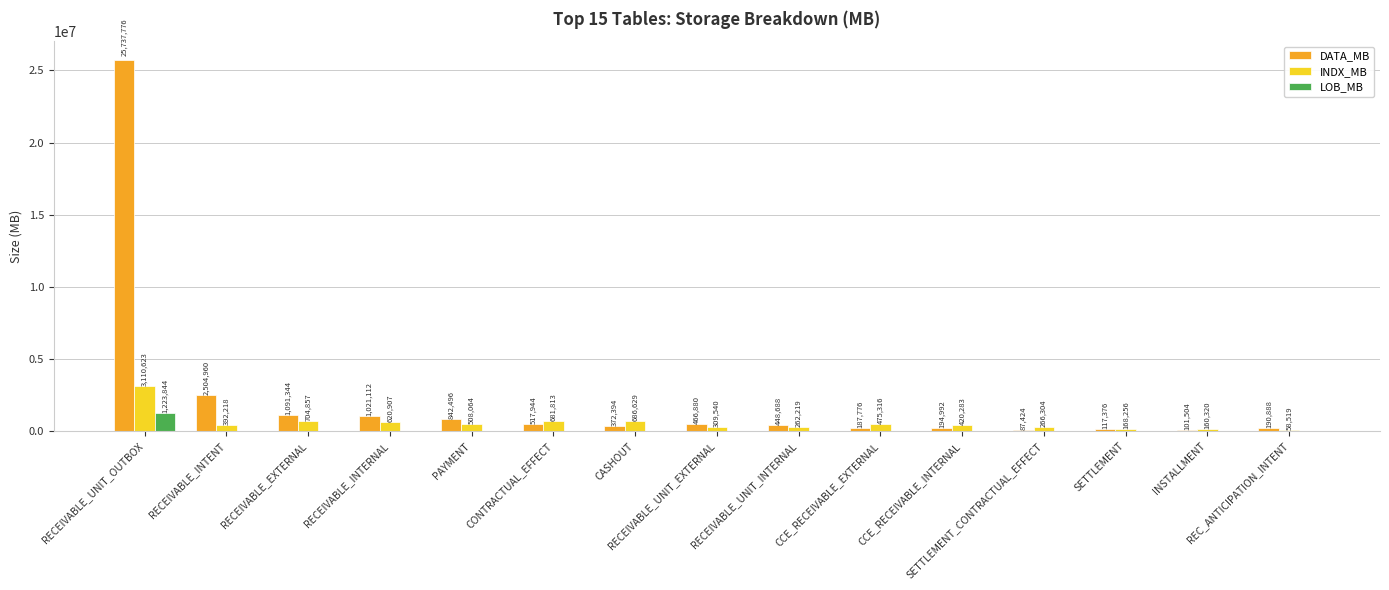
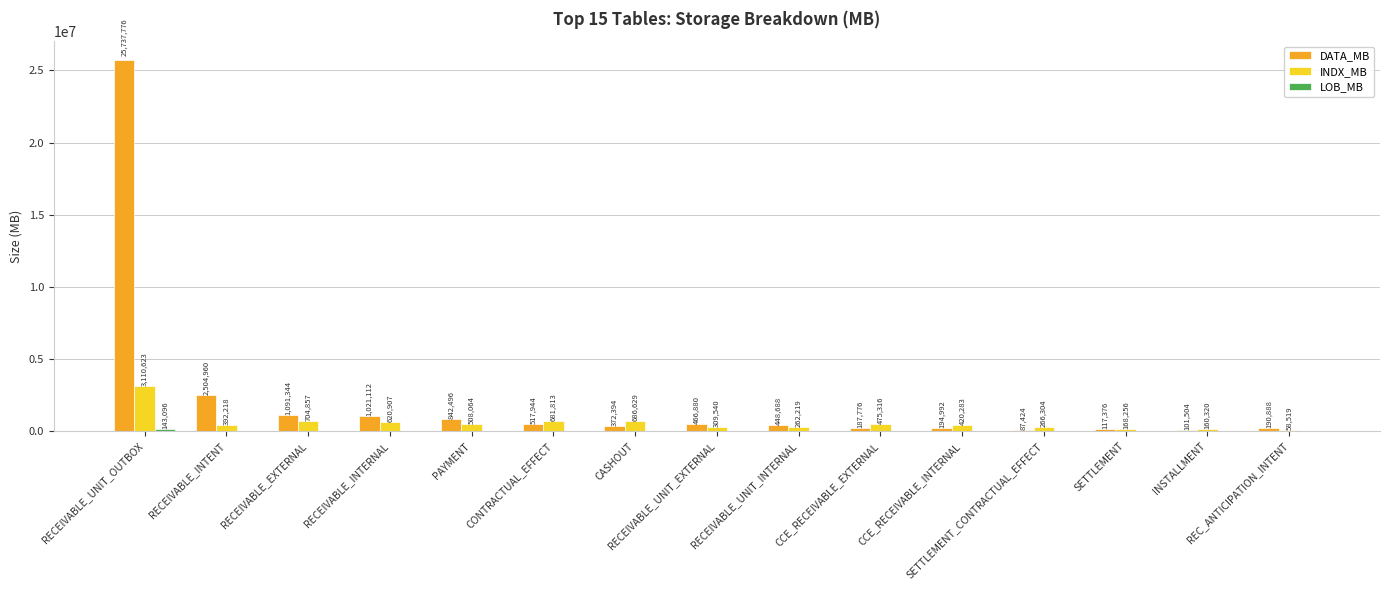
LOB_MB, RECEIVABLE_UNIT_OUTBOX: 1,223,844 -> 143,096
